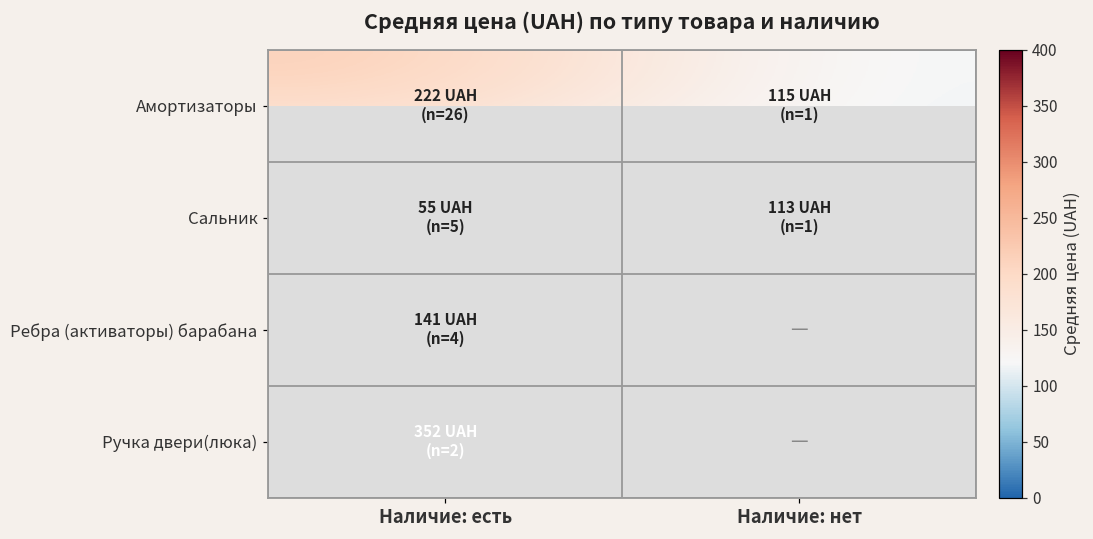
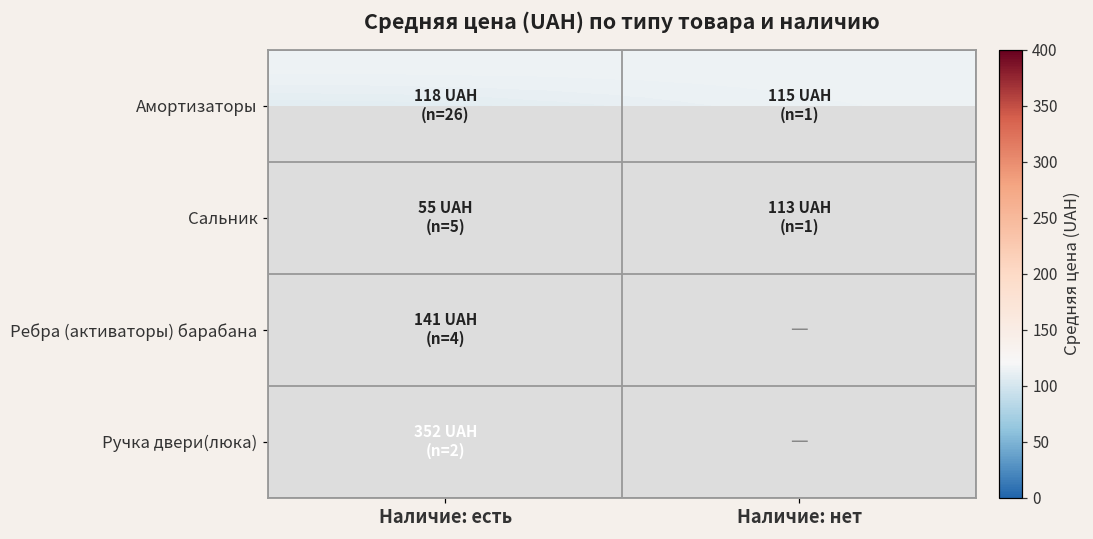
Амортизаторы, Наличие: есть: 222 -> 118
